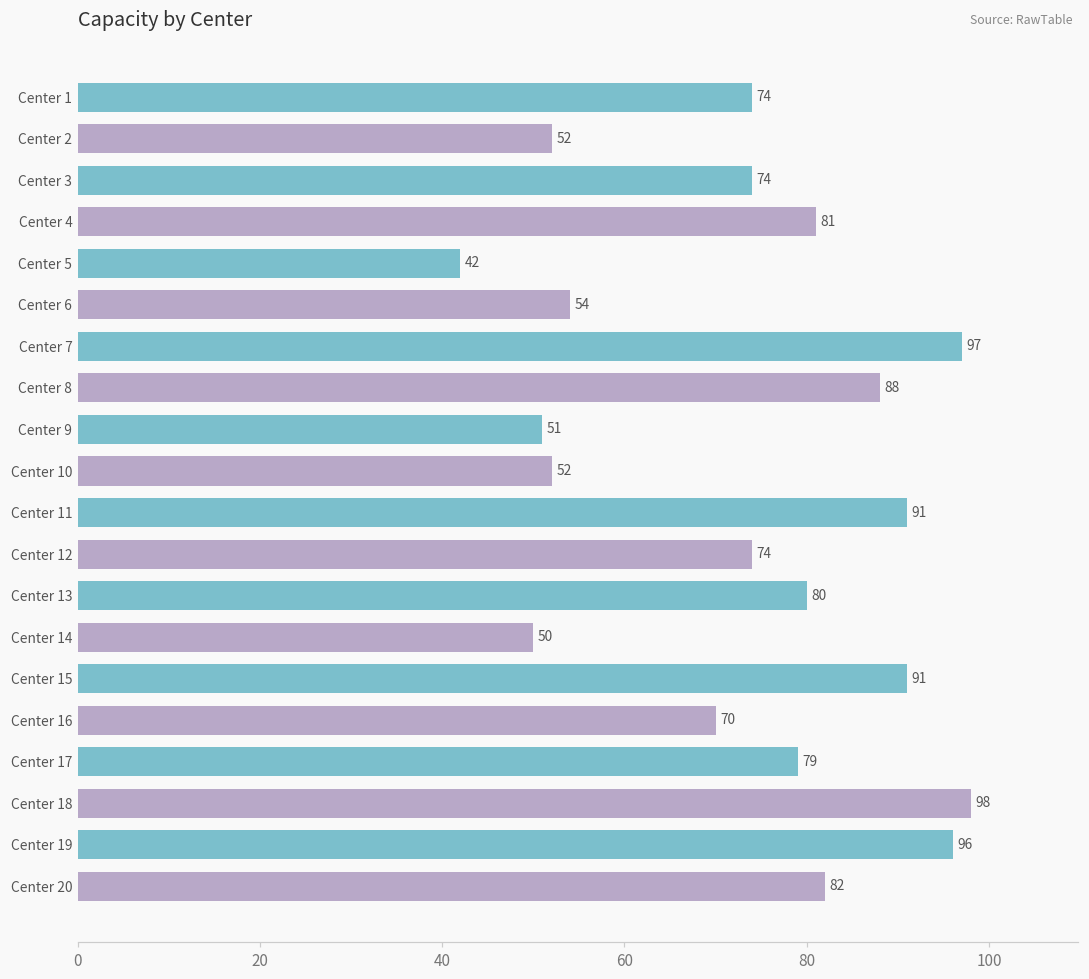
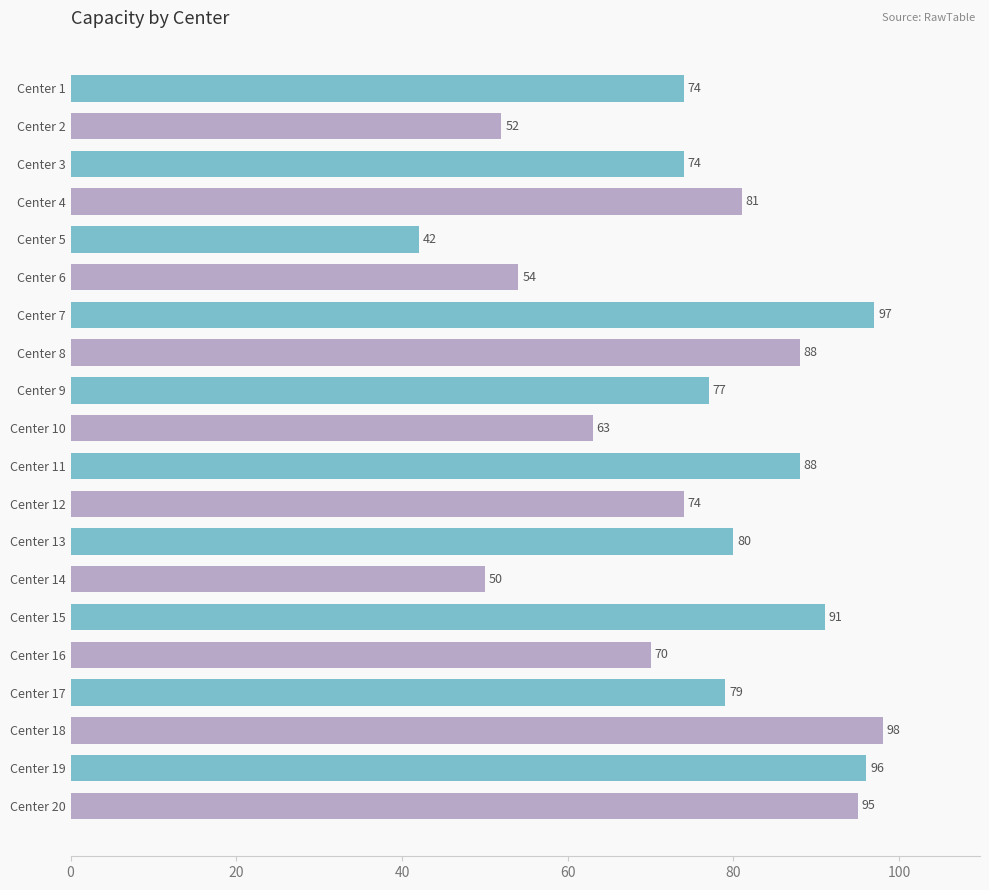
Center 9: 51 -> 77
Center 10: 52 -> 63
Center 11: 91 -> 88
Center 20: 82 -> 95
